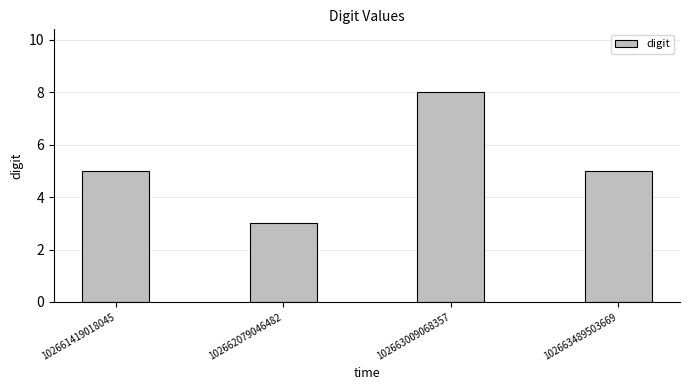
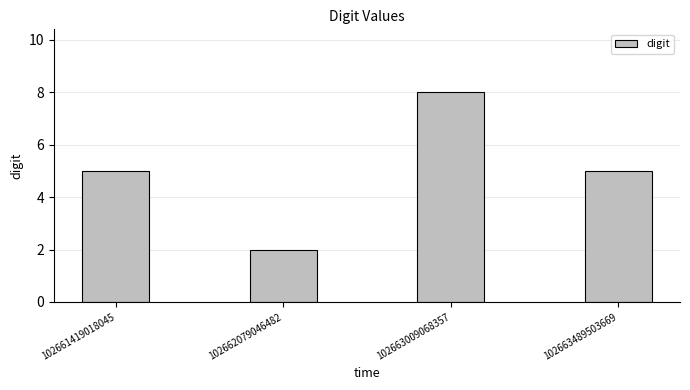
102662079046482: 3 -> 2
